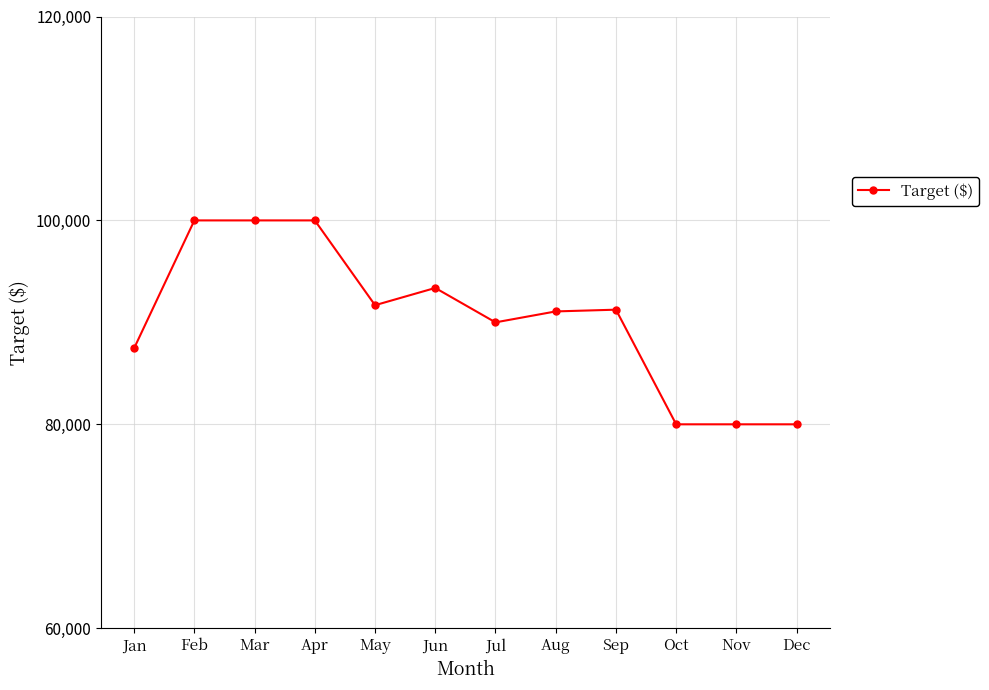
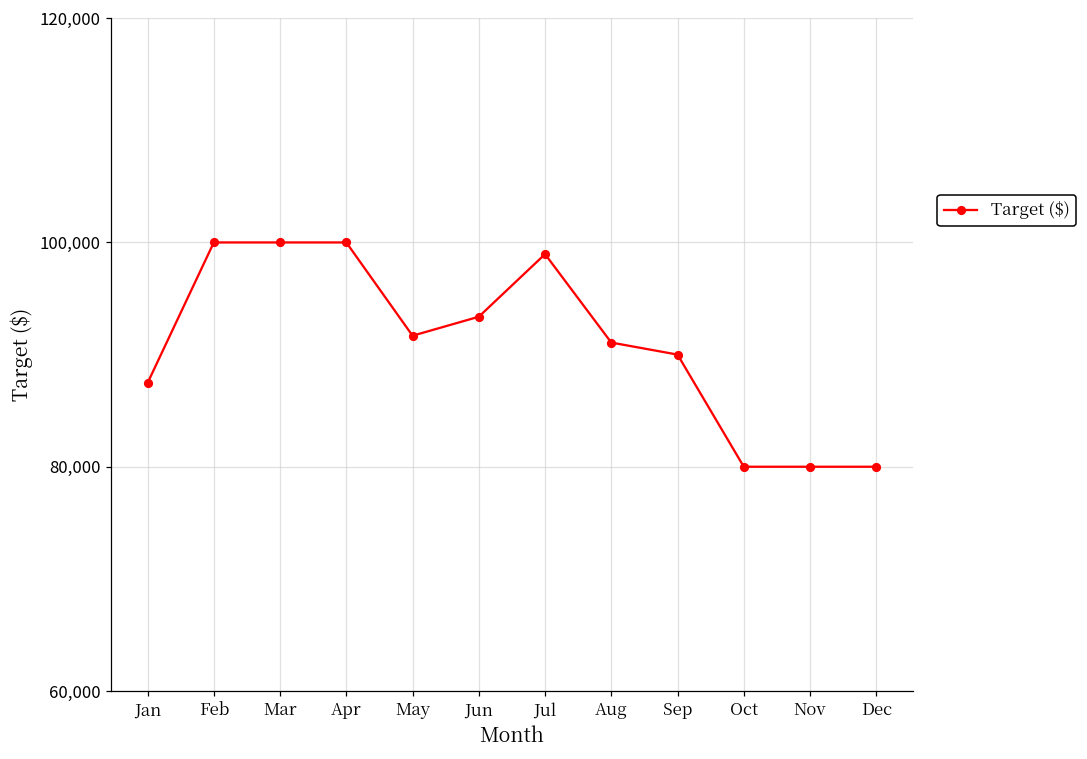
Jul: 90,000 -> 99,000
Sep: 91,200 -> 90,000
